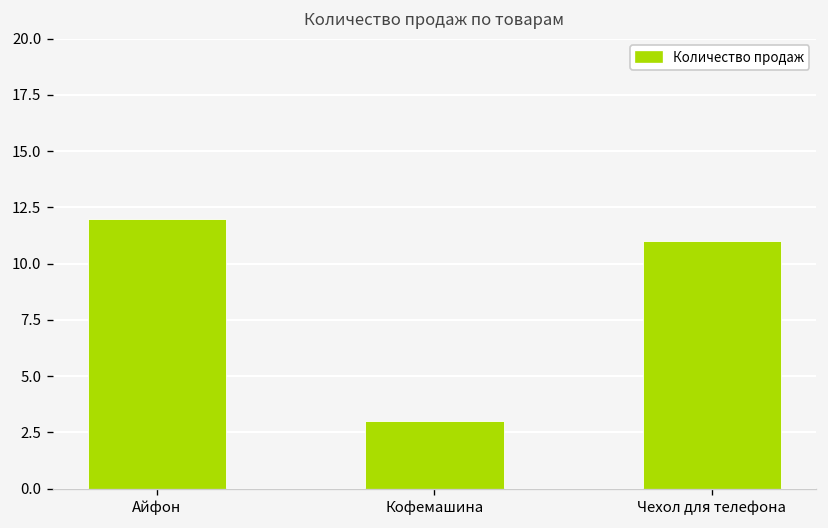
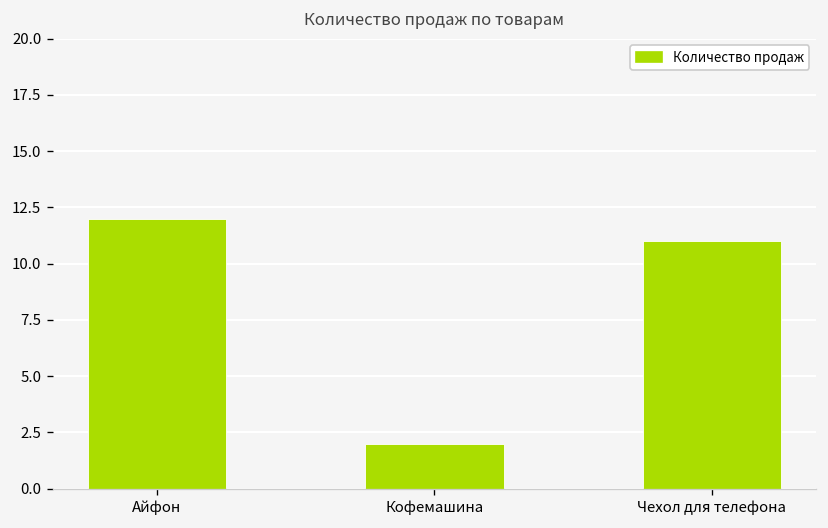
Кофемашина: 3 -> 2
